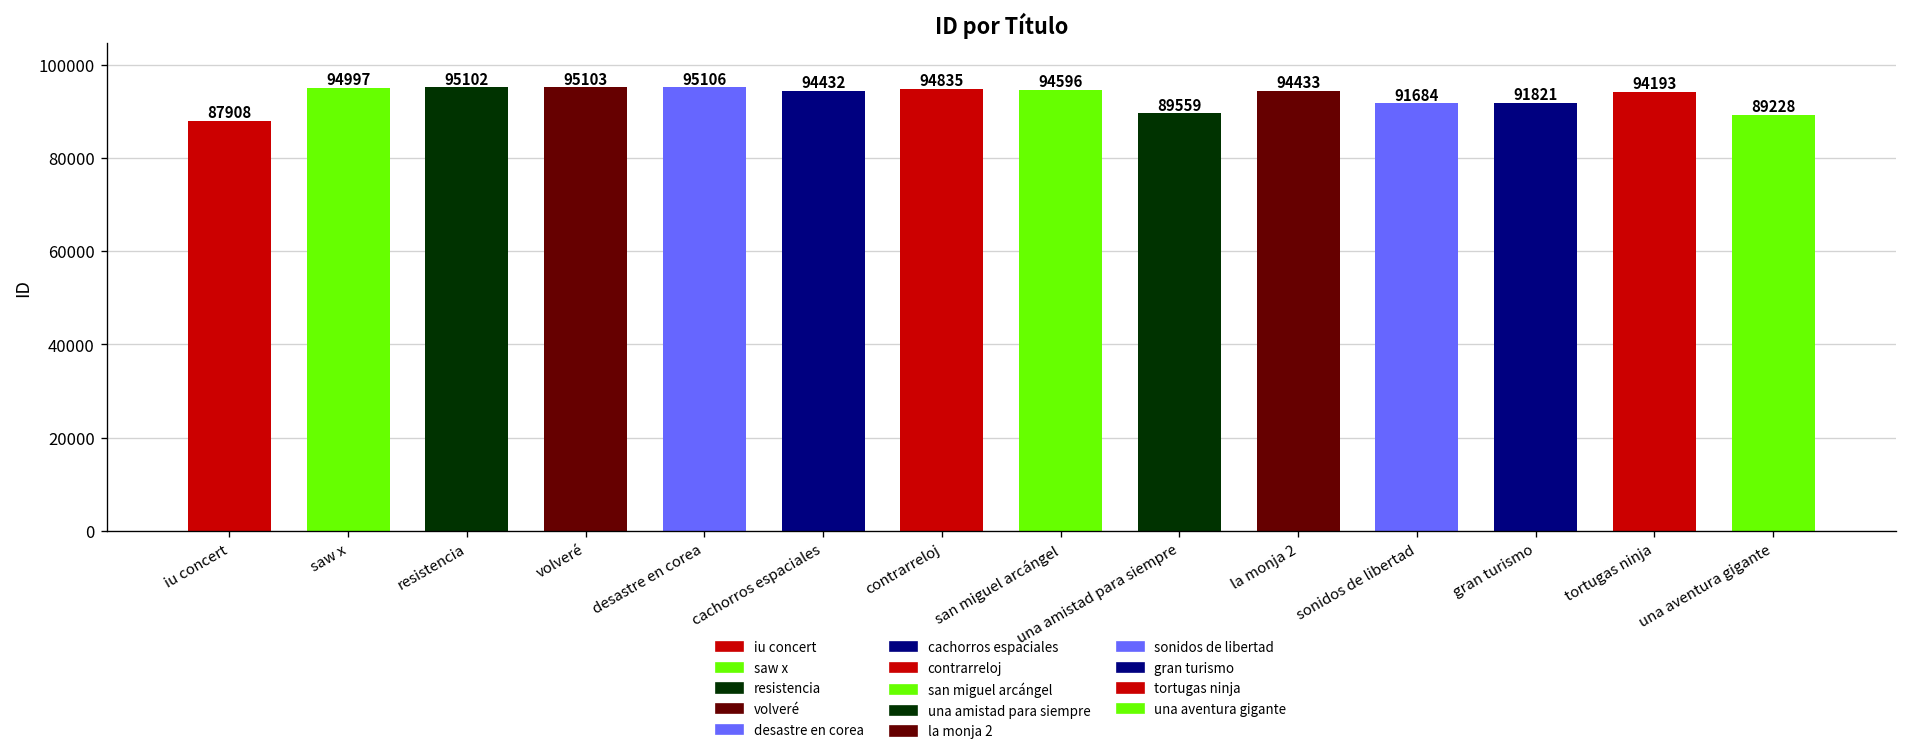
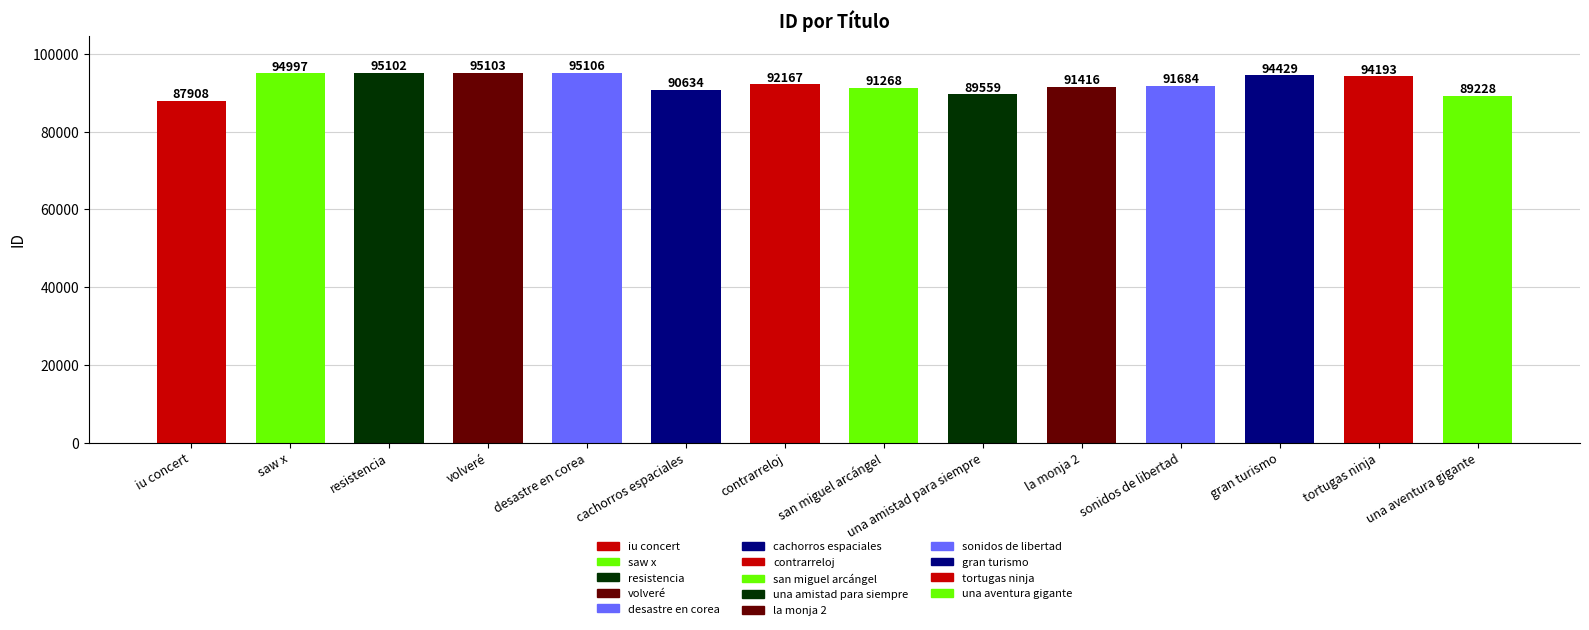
cachorros espaciales: 94432 -> 90634
contrarreloj: 94835 -> 92167
san miguel arcángel: 94596 -> 91268
la monja 2: 94433 -> 91416
gran turismo: 91821 -> 94429
